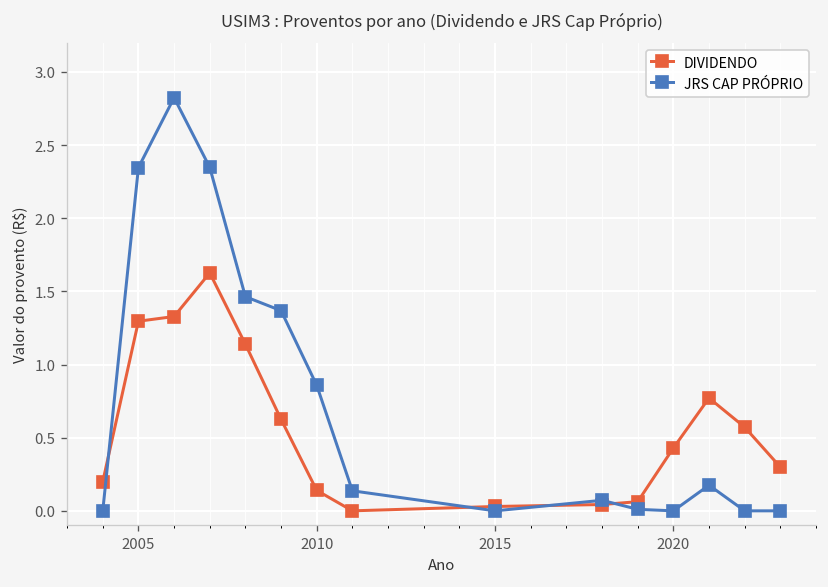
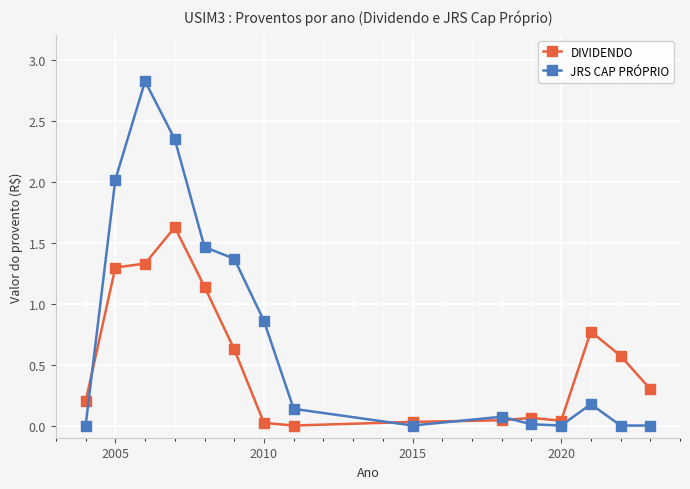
JRS CAP PRÓPRIO, 2005: 2.35 -> 2.02
DIVIDENDO, 2010: 0.14 -> 0.02
DIVIDENDO, 2020: 0.43 -> 0.04
